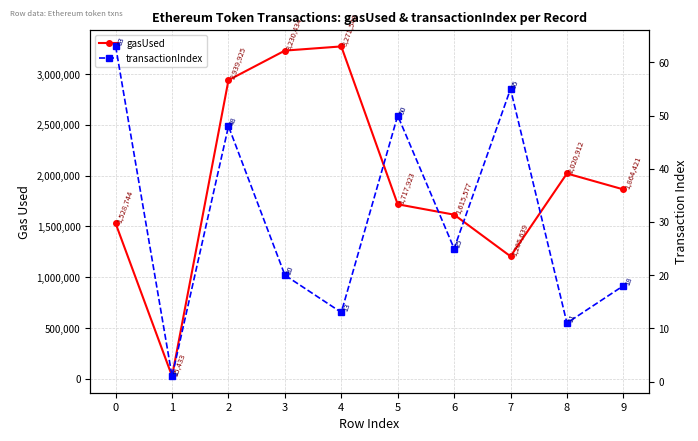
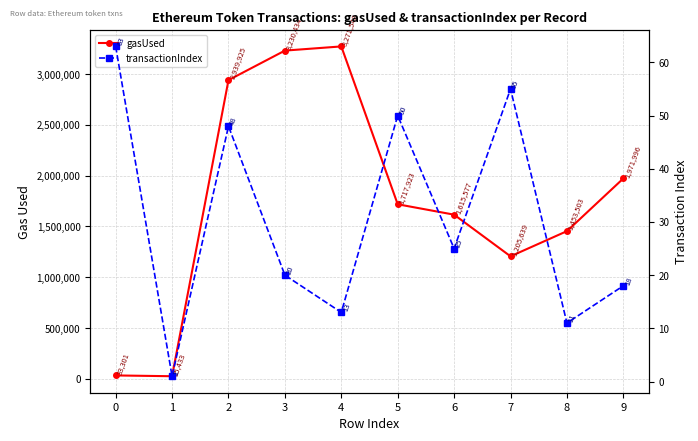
gasUsed, 0: 1,528,744 -> 33,301
gasUsed, 8: 2,020,912 -> 1,453,503
gasUsed, 9: 1,864,421 -> 1,971,996
